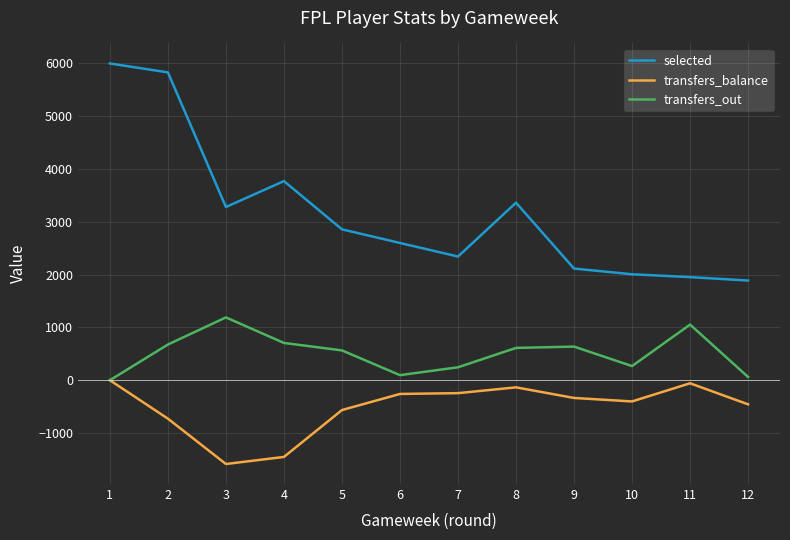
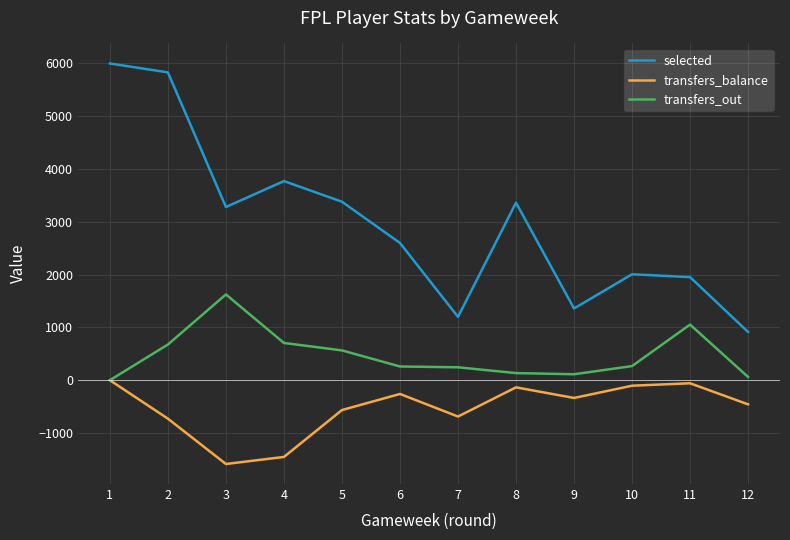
transfers_out, 3: 1200 -> 1600
selected, 5: 2900 -> 3400
transfers_out, 6: 100 -> 300
selected, 7: 2300 -> 1200
transfers_balance, 7: -200 -> -700
transfers_out, 8: 600 -> 100
selected, 9: 2100 -> 1400
transfers_out, 9: 600 -> 100
transfers_balance, 10: -400 -> -100
selected, 12: 1900 -> 900
